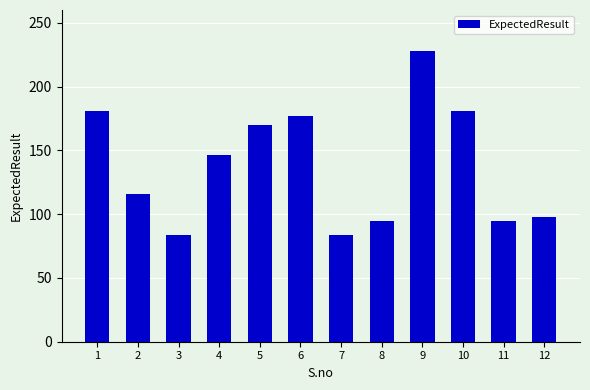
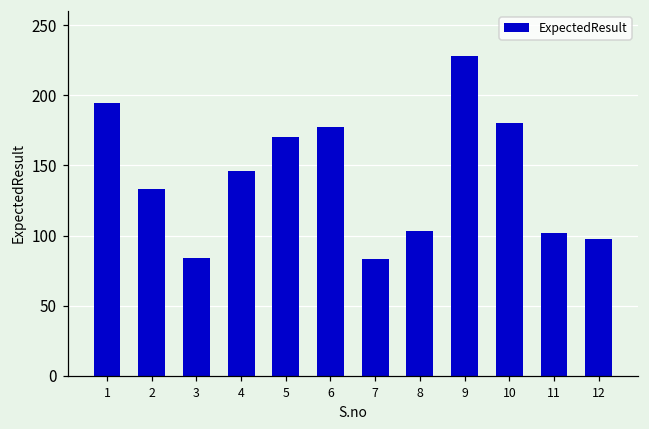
1: 181 -> 194
2: 116 -> 133
8: 95 -> 103
11: 95 -> 102
